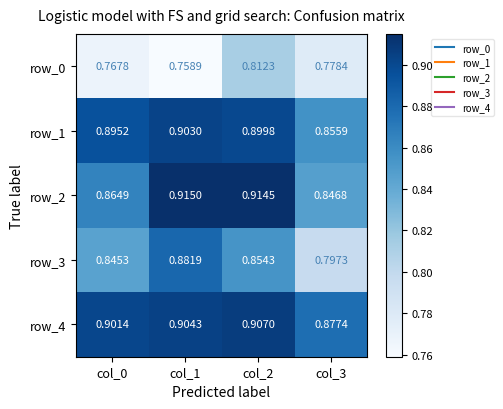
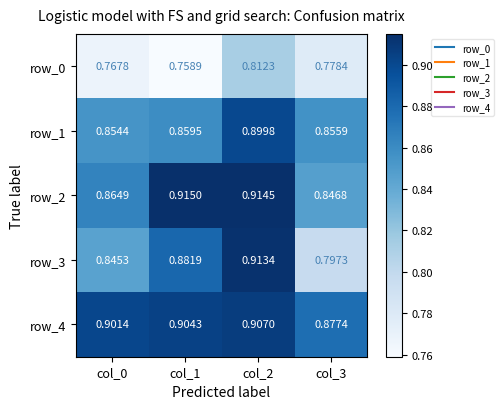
row_1, col_0: 0.8952 -> 0.8544
row_1, col_1: 0.9030 -> 0.8595
row_3, col_2: 0.8543 -> 0.9134
